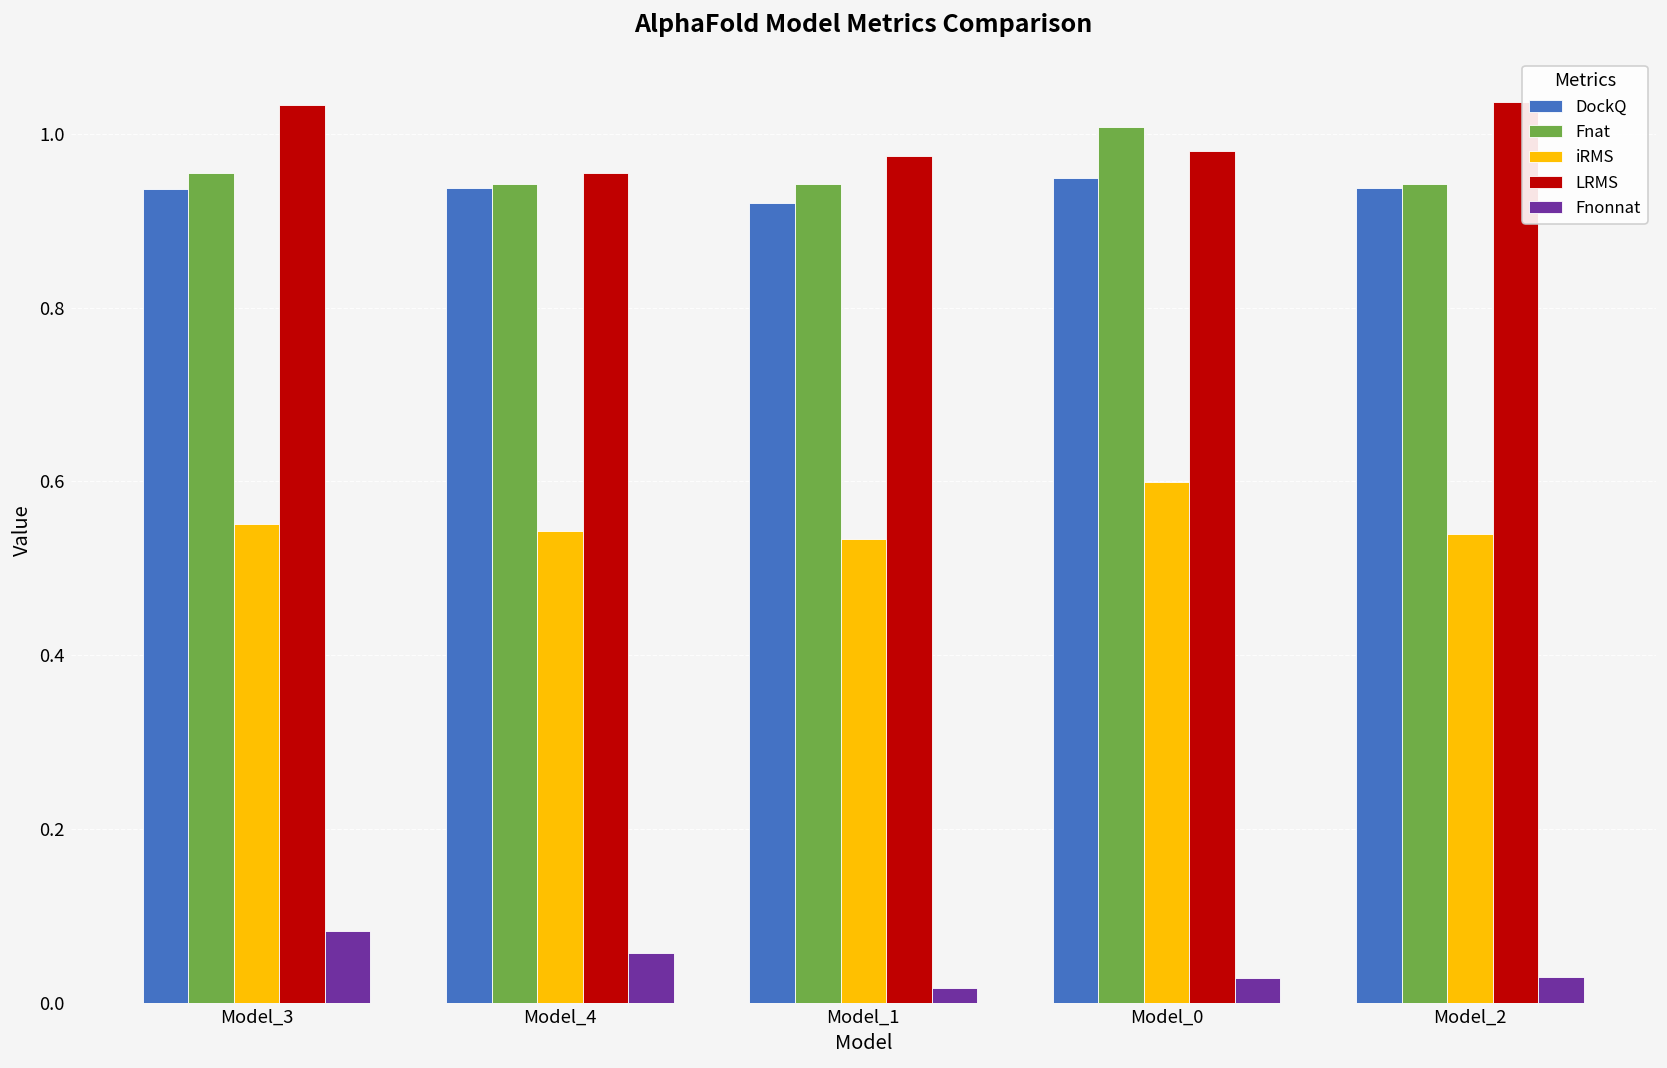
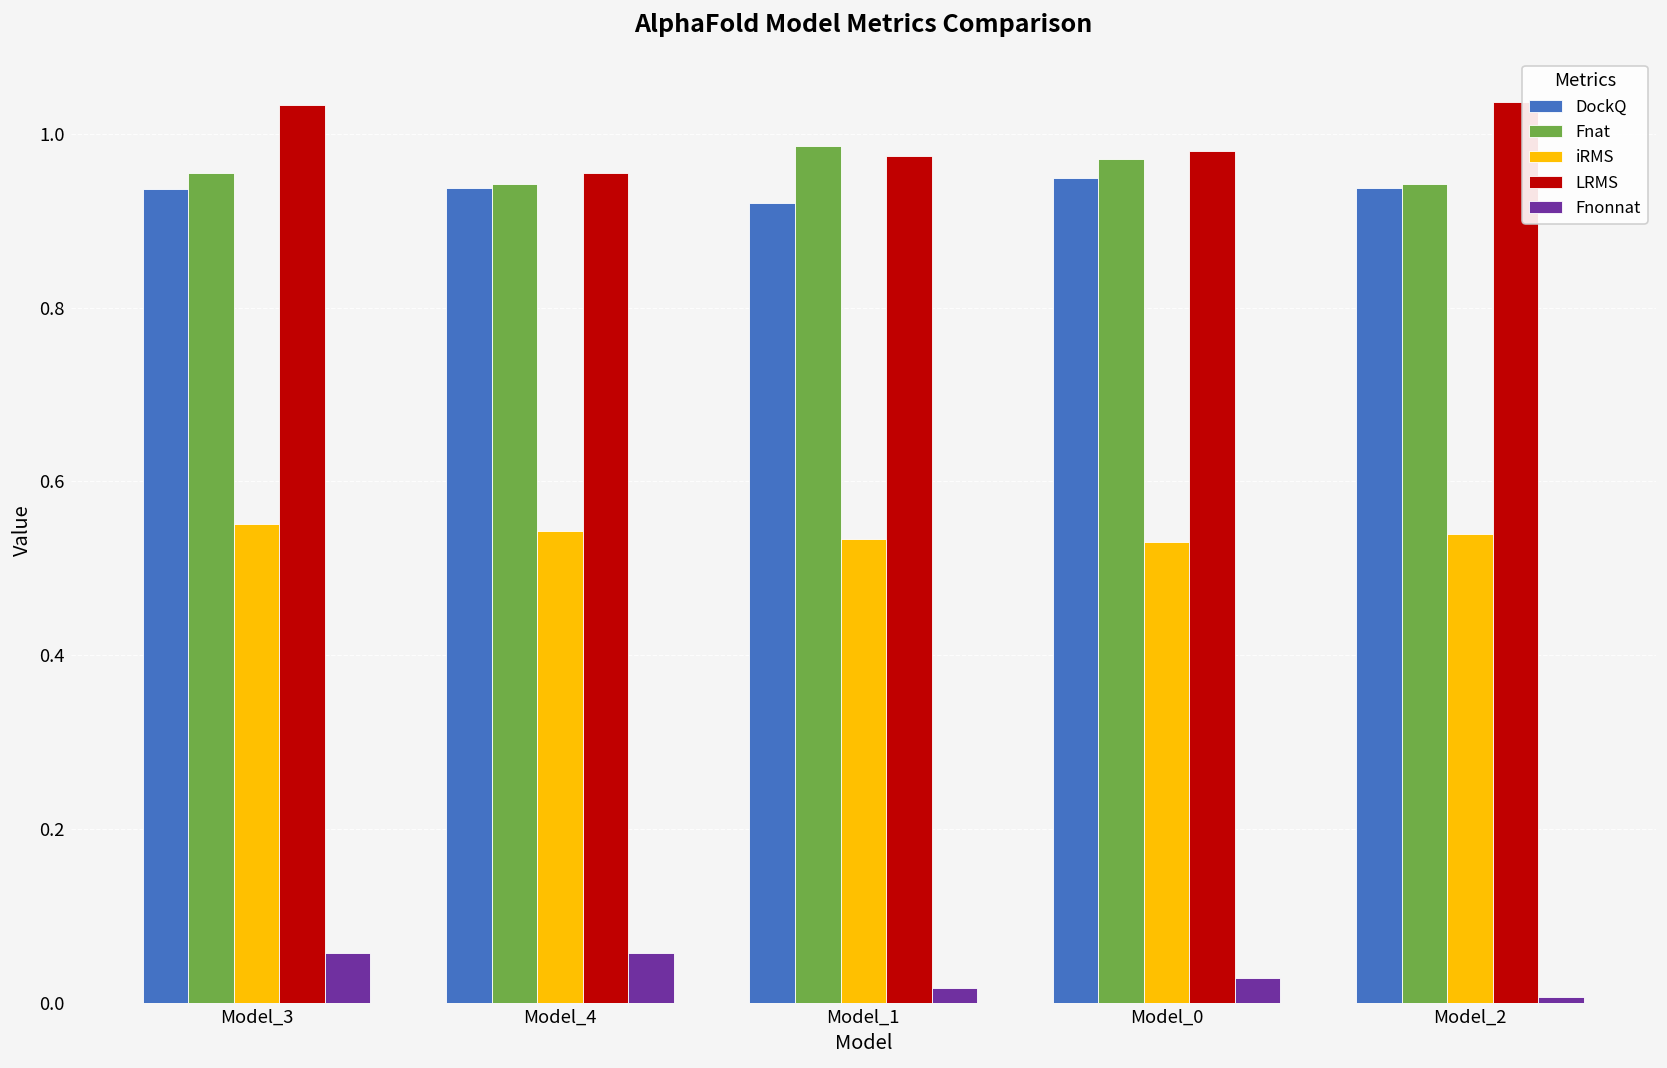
Fnonnat, Model_3: 0.08 -> 0.06
Fnat, Model_1: 0.94 -> 0.99
Fnat, Model_0: 1.01 -> 0.97
iRMS, Model_0: 0.60 -> 0.53
Fnonnat, Model_2: 0.03 -> 0.01
